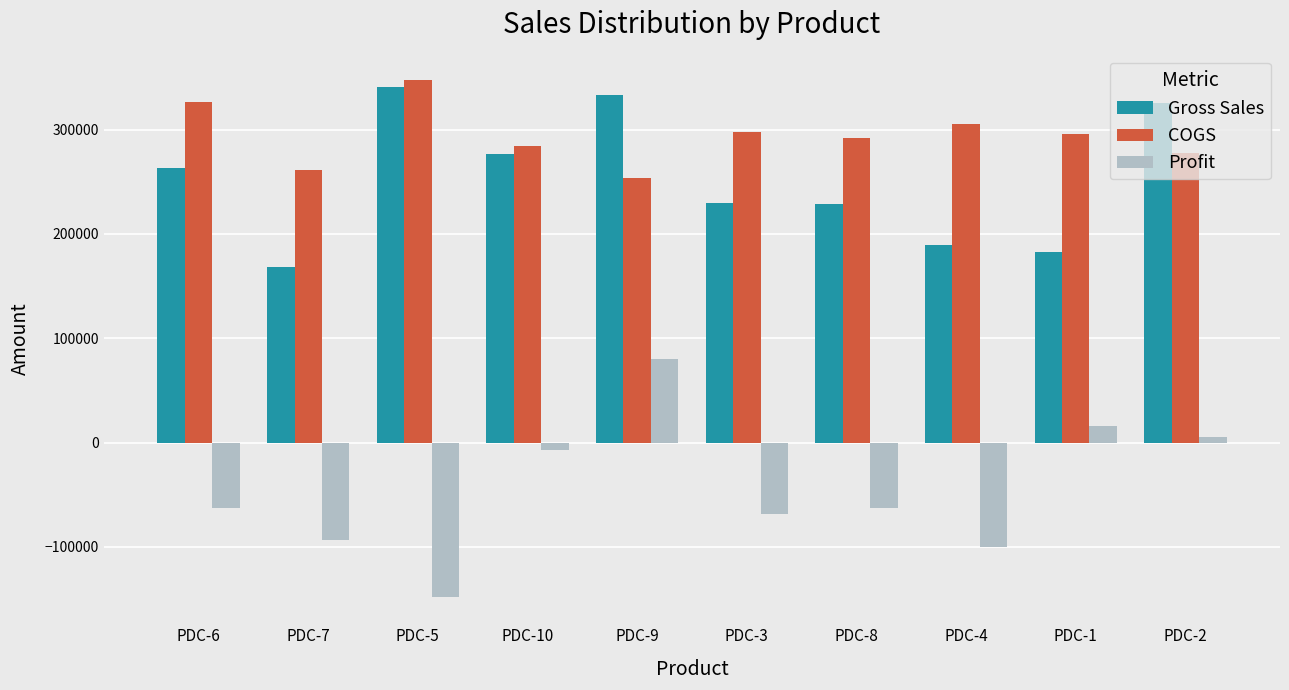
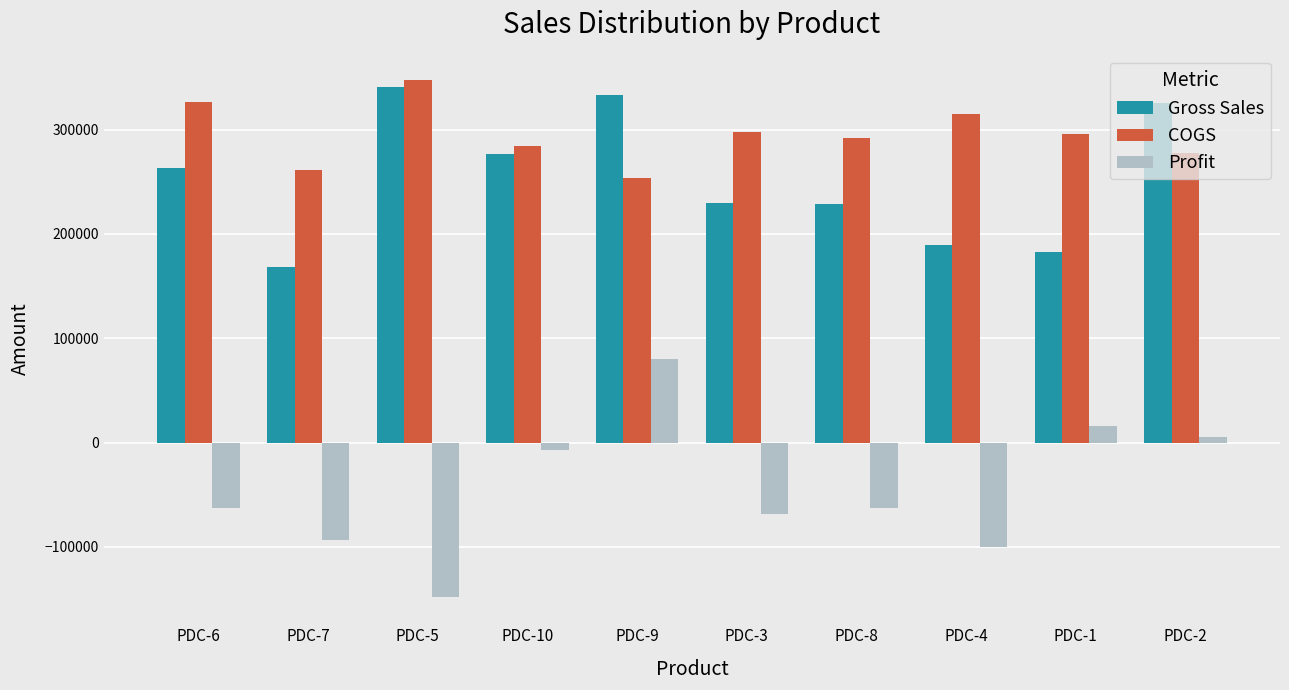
COGS, PDC-4: 306000 -> 315000
